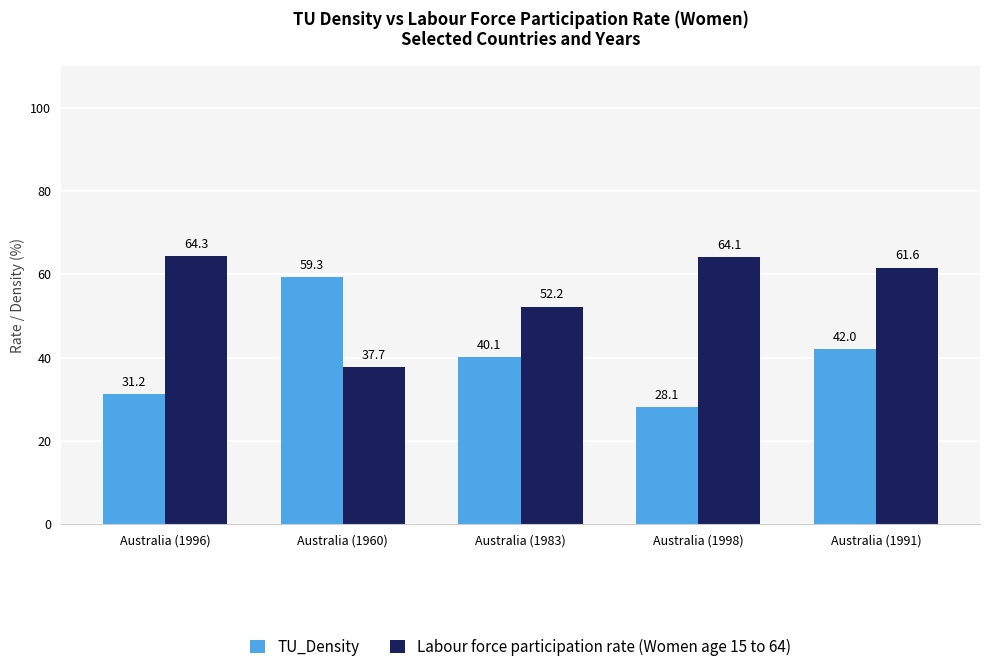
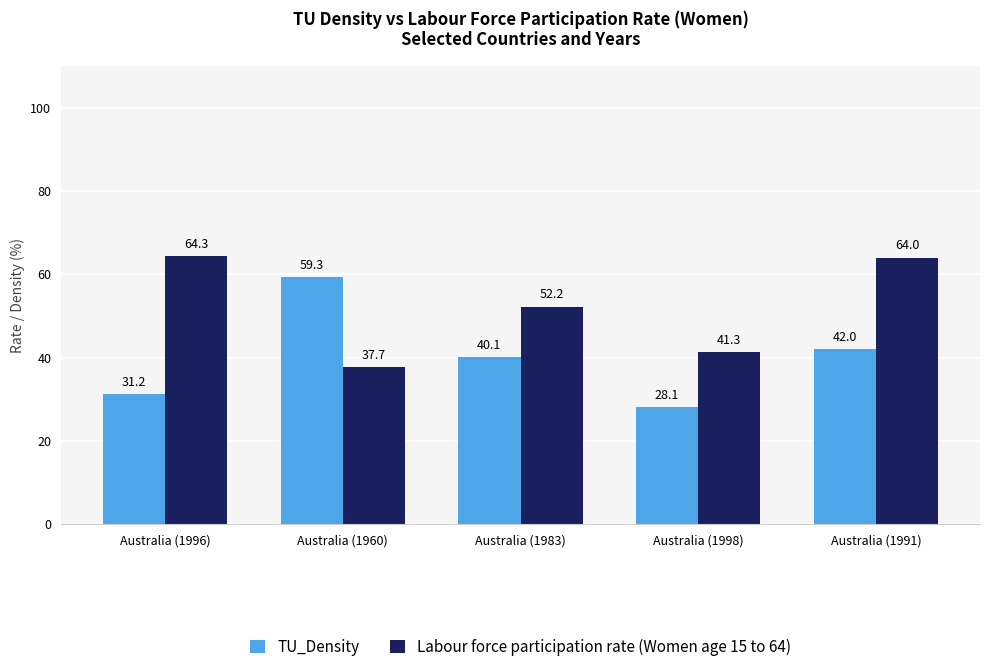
Labour force participation rate (Women age 15 to 64), Australia (1998): 64.1 -> 41.3
Labour force participation rate (Women age 15 to 64), Australia (1991): 61.6 -> 64.0
